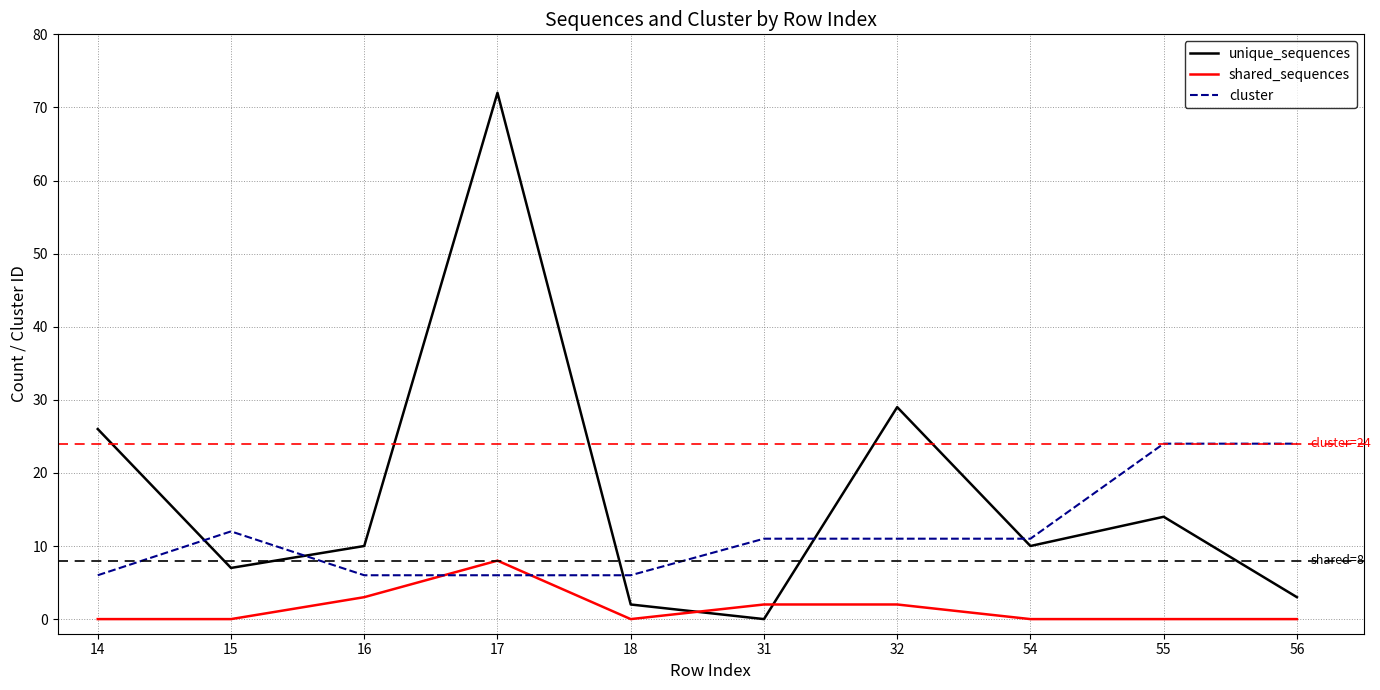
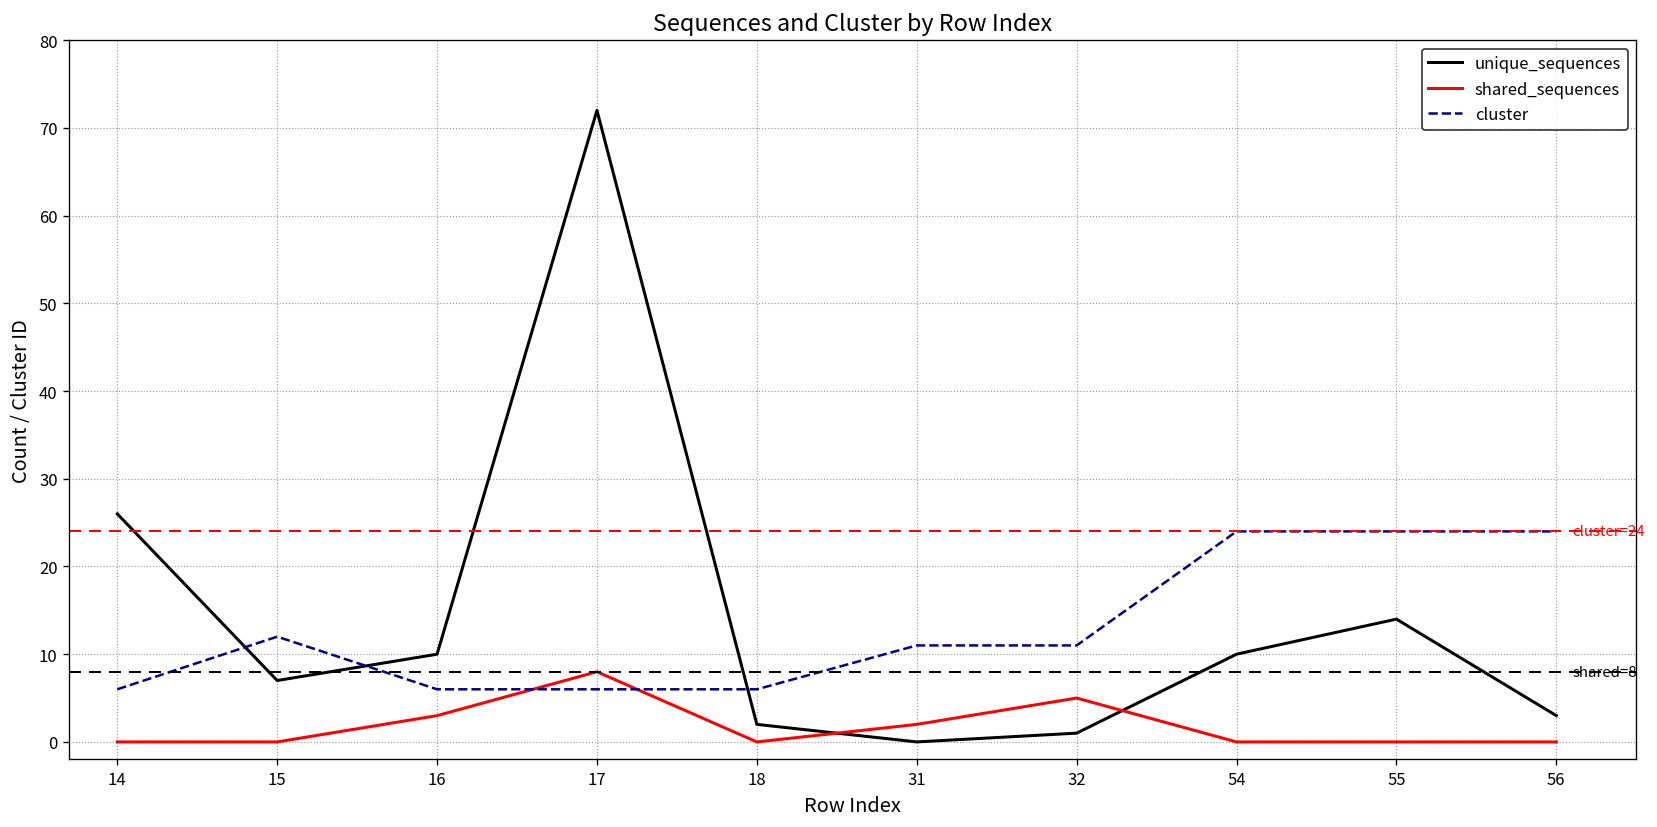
unique_sequences, 32: 29 -> 1
shared_sequences, 32: 2 -> 5
cluster, 54: 11 -> 24
